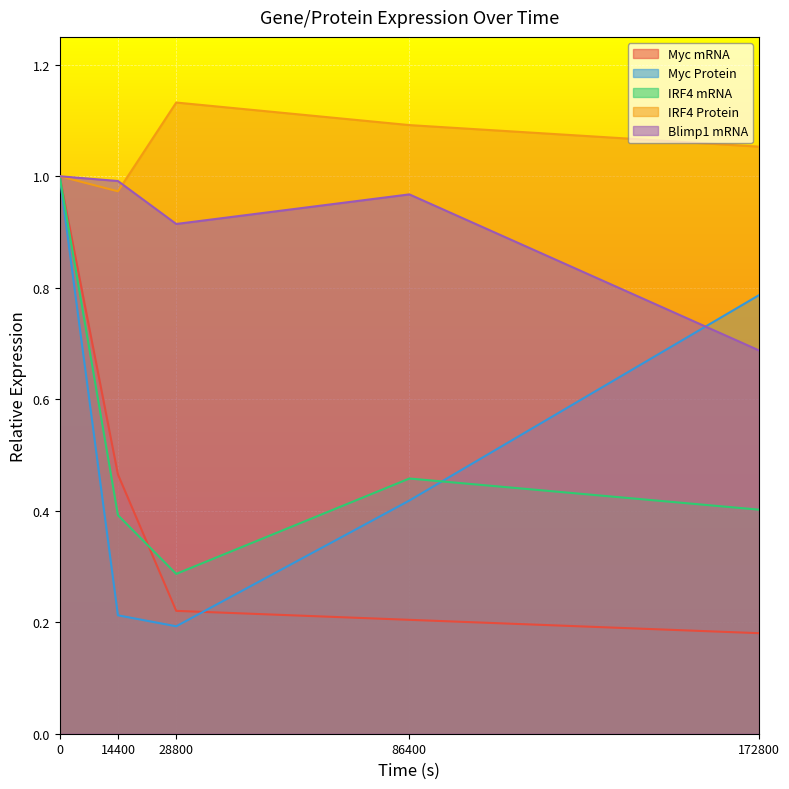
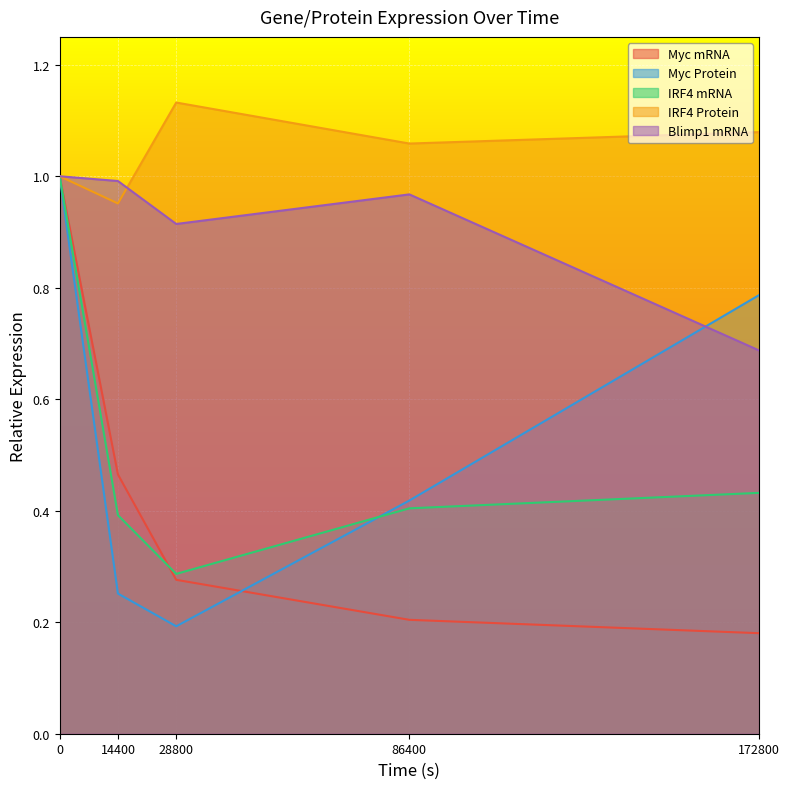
Myc Protein, 14400: 0.21 -> 0.25
IRF4 Protein, 14400: 0.97 -> 0.95
Myc mRNA, 28800: 0.22 -> 0.28
IRF4 mRNA, 86400: 0.46 -> 0.40
IRF4 Protein, 86400: 1.09 -> 1.06
IRF4 mRNA, 172800: 0.40 -> 0.43
IRF4 Protein, 172800: 1.05 -> 1.08
